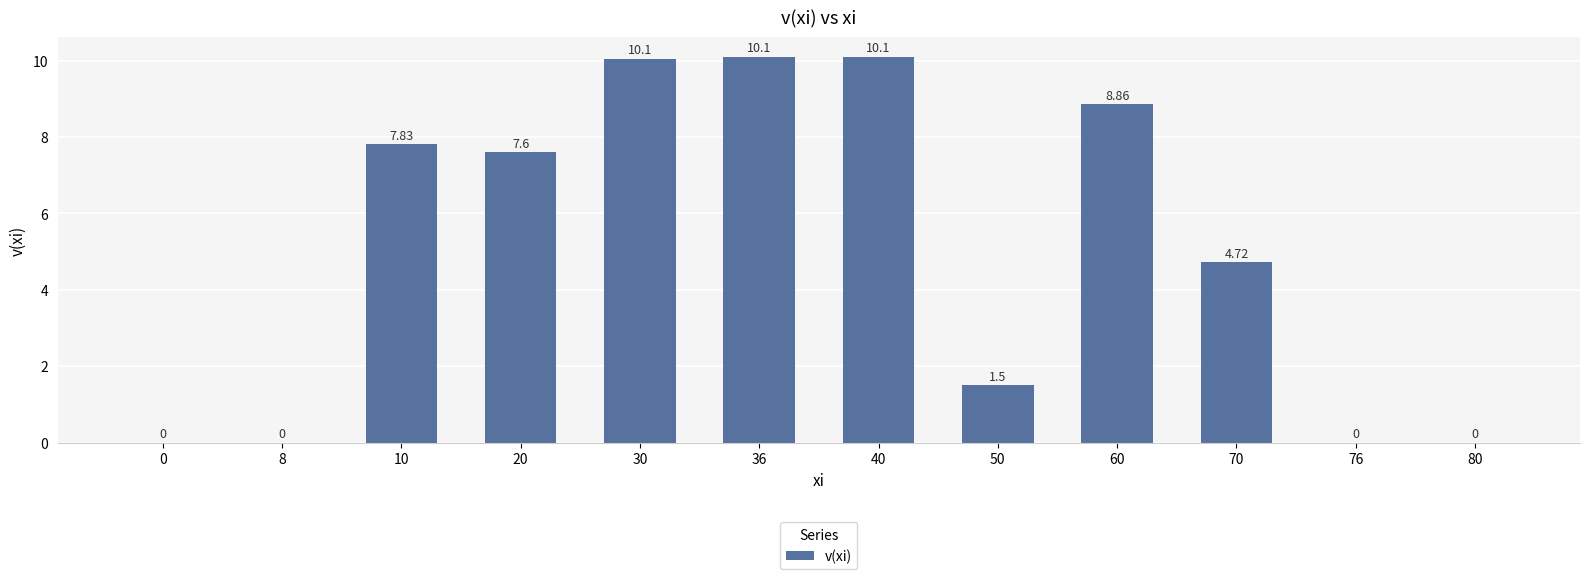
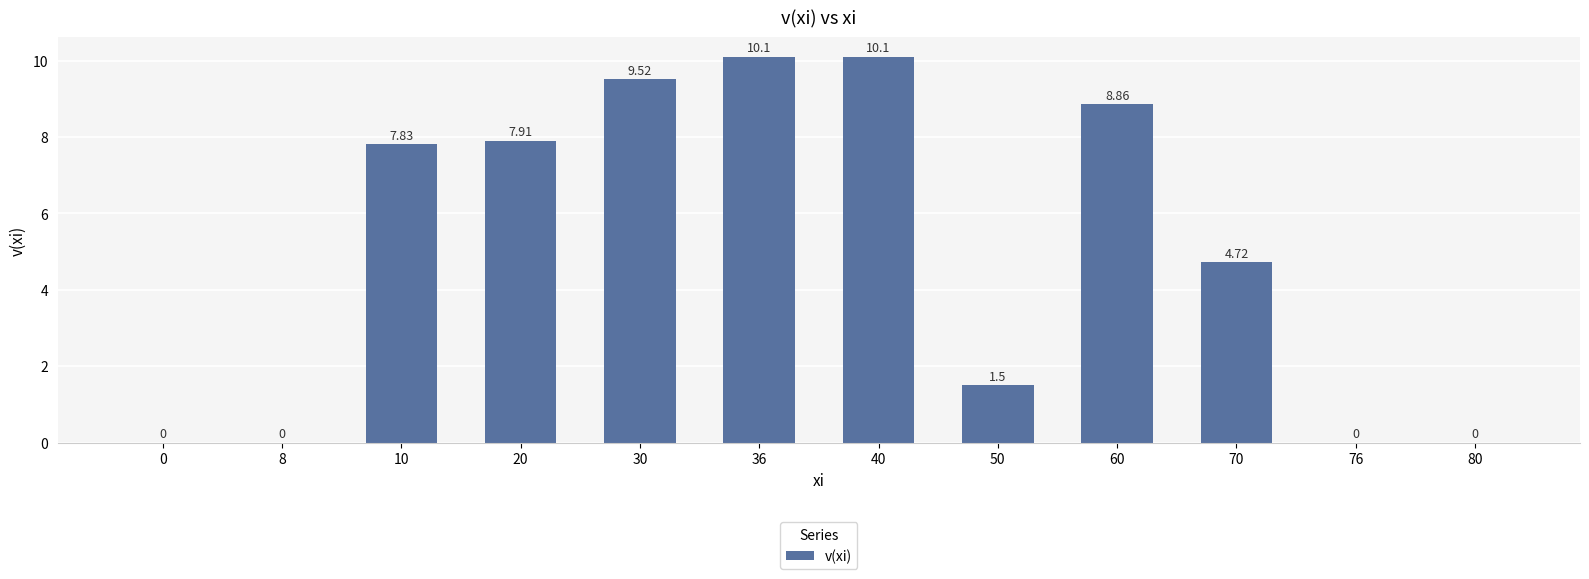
20: 7.6 -> 7.91
30: 10.1 -> 9.52
